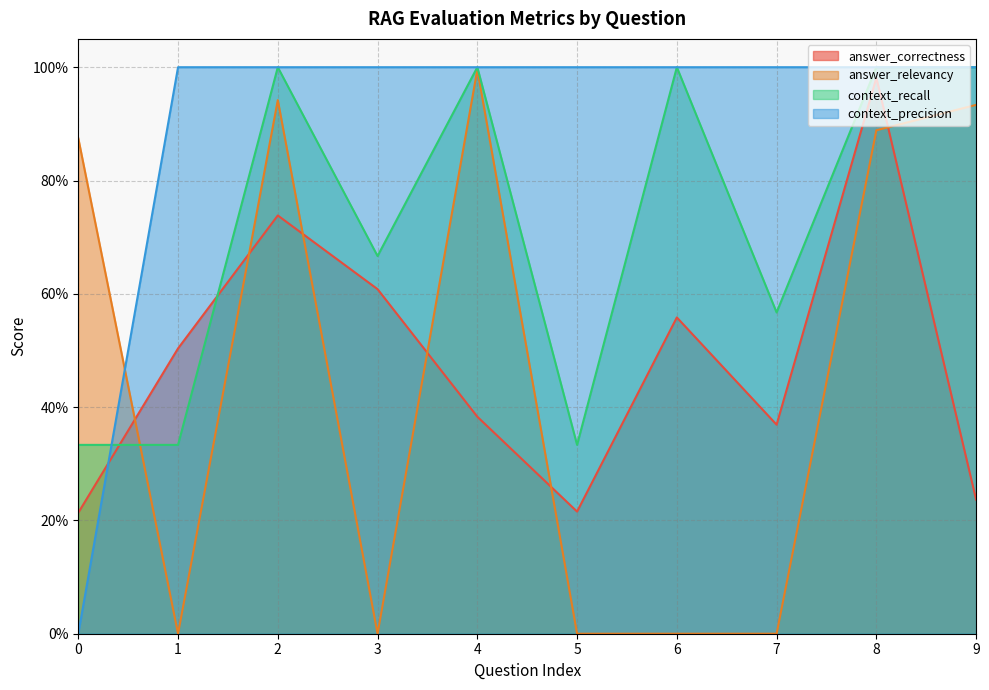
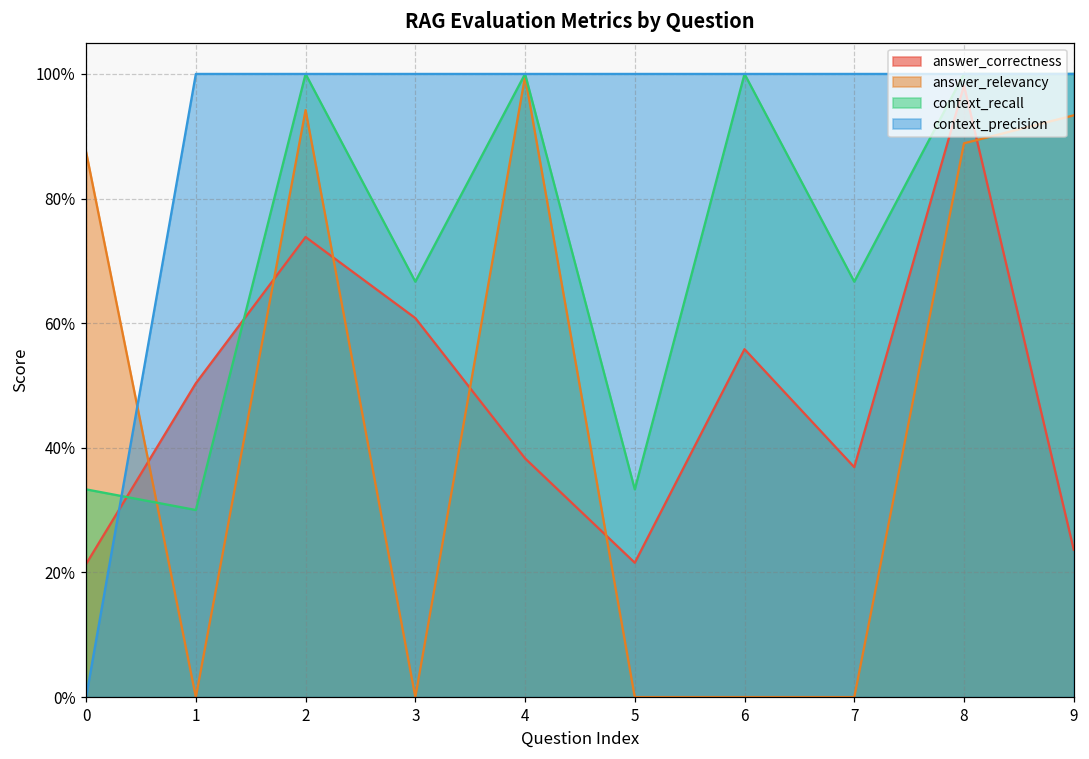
context_recall, 1: 33% -> 30%
context_recall, 7: 57% -> 67%
